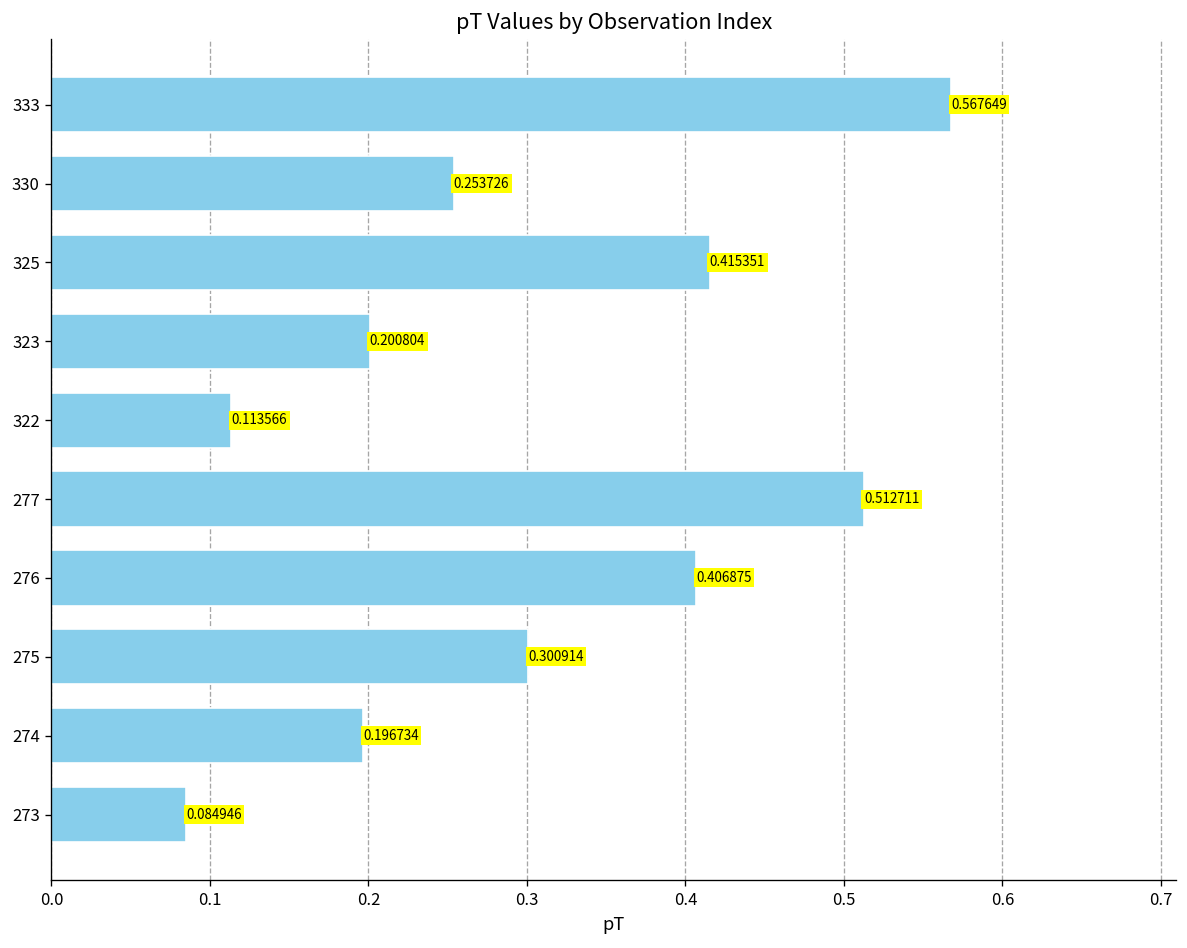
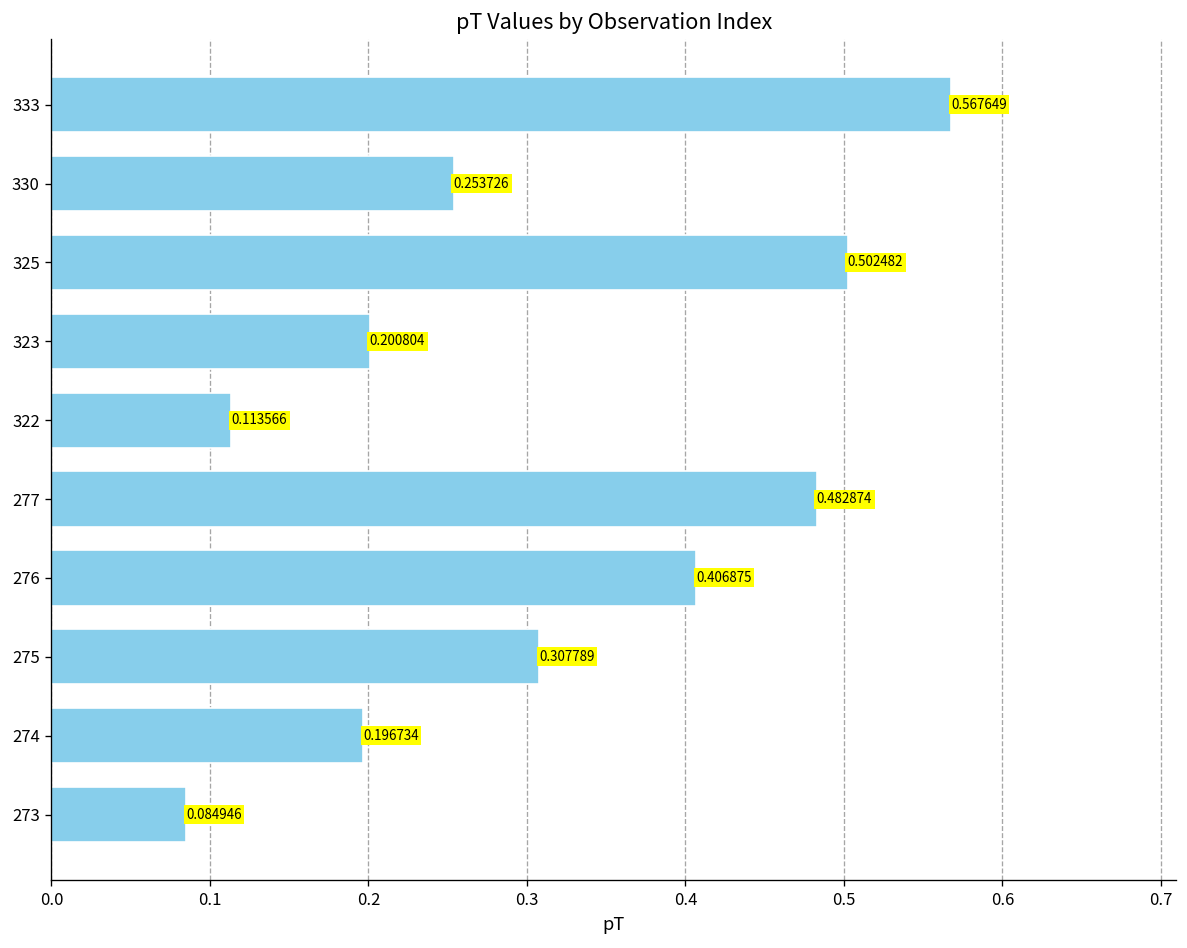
325: 0.415351 -> 0.502482
277: 0.512711 -> 0.482874
275: 0.300914 -> 0.307789
